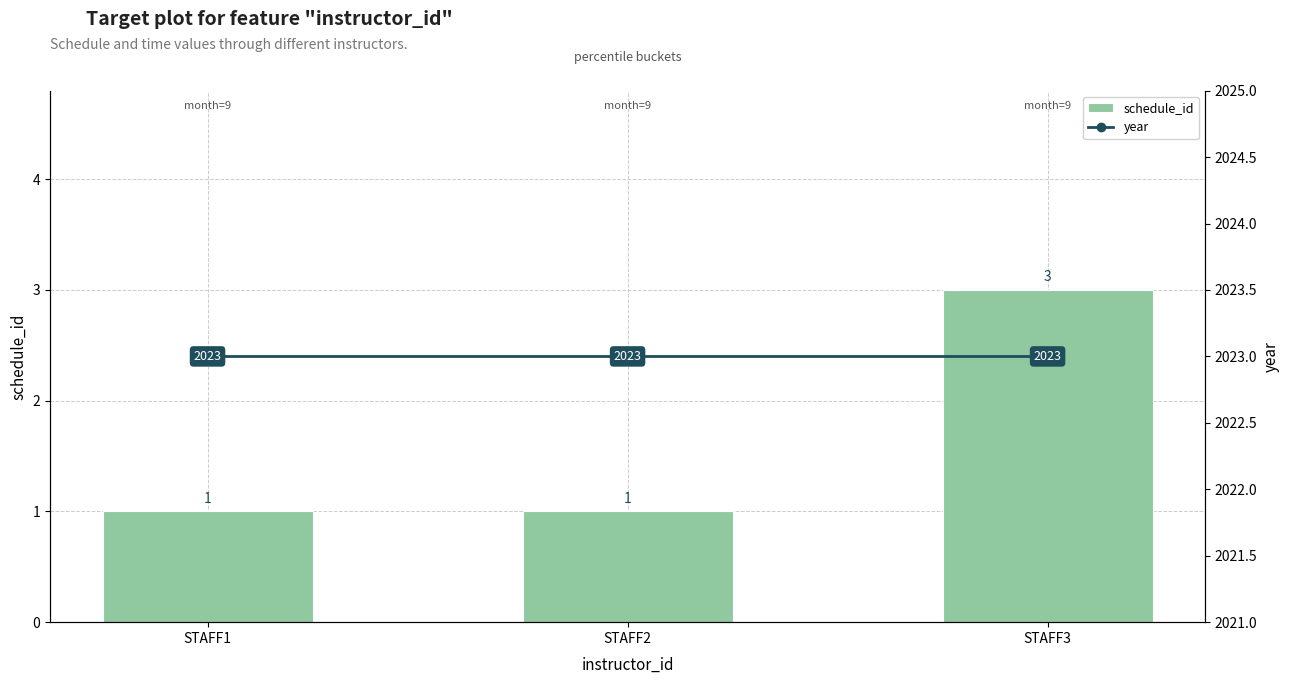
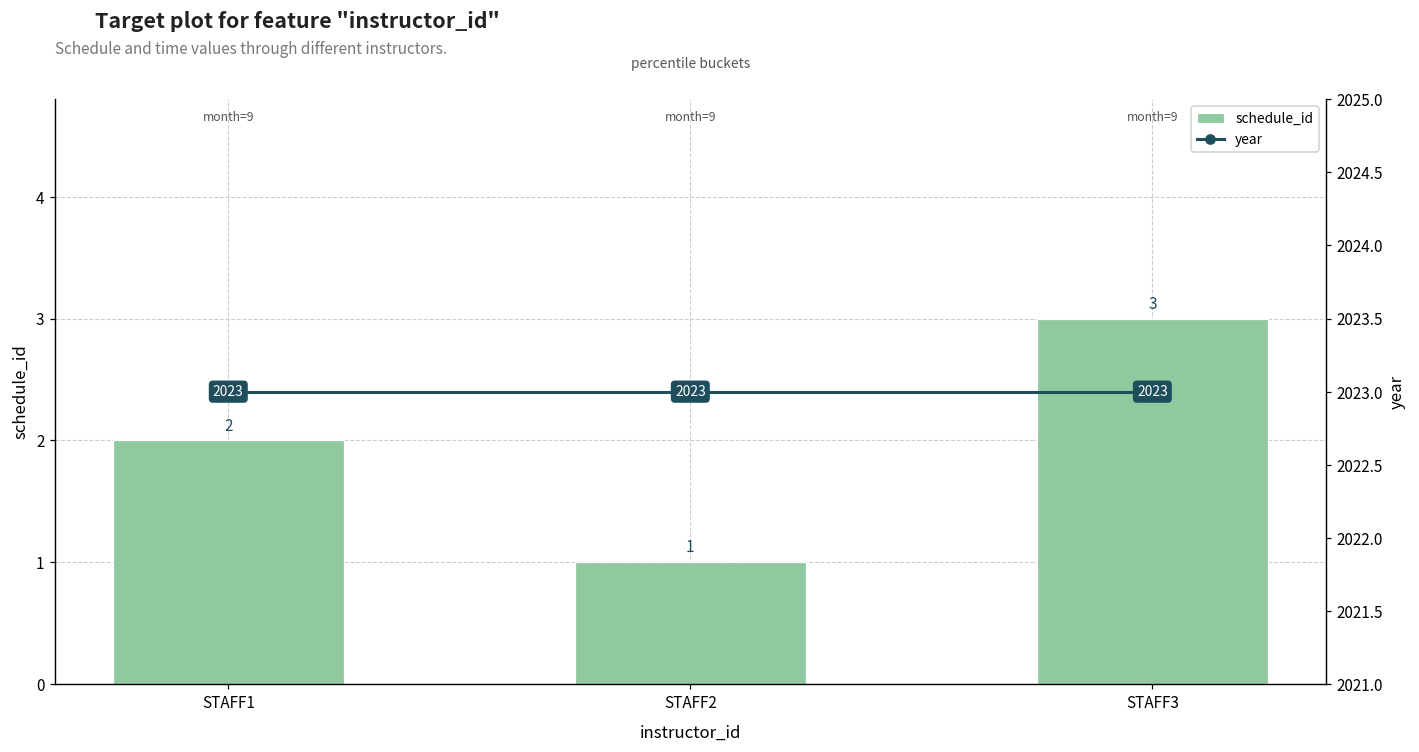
schedule_id, STAFF1: 1 -> 2
